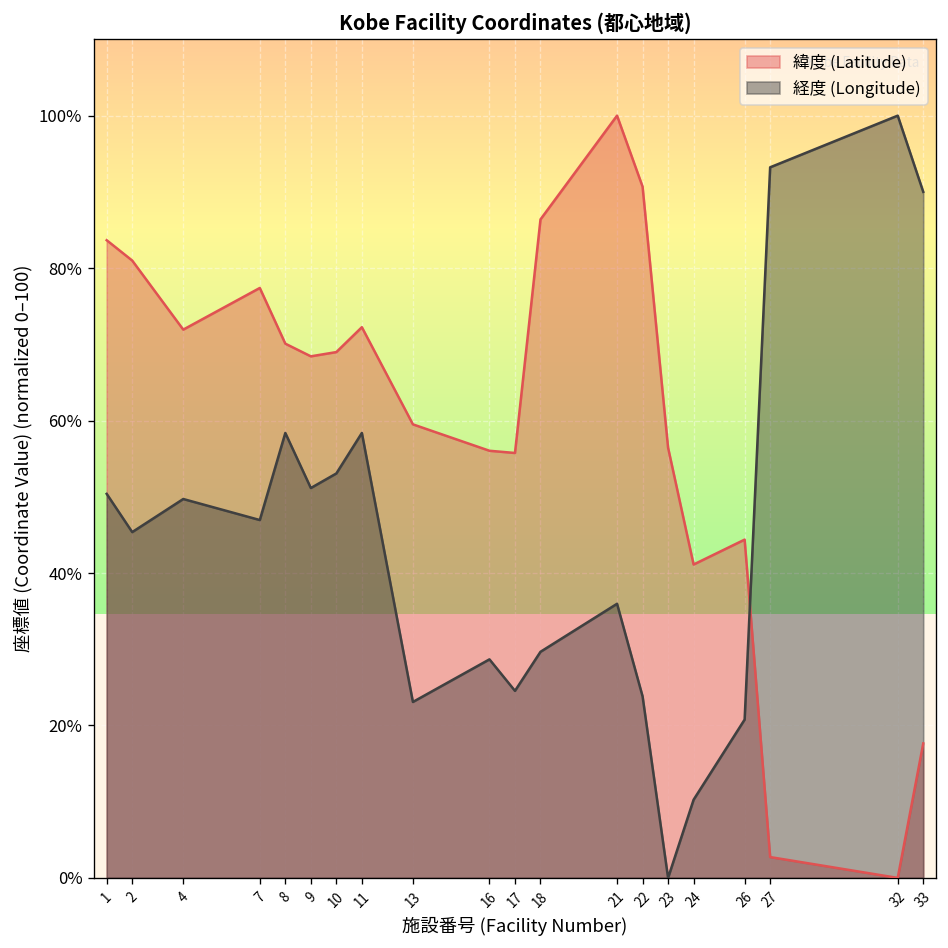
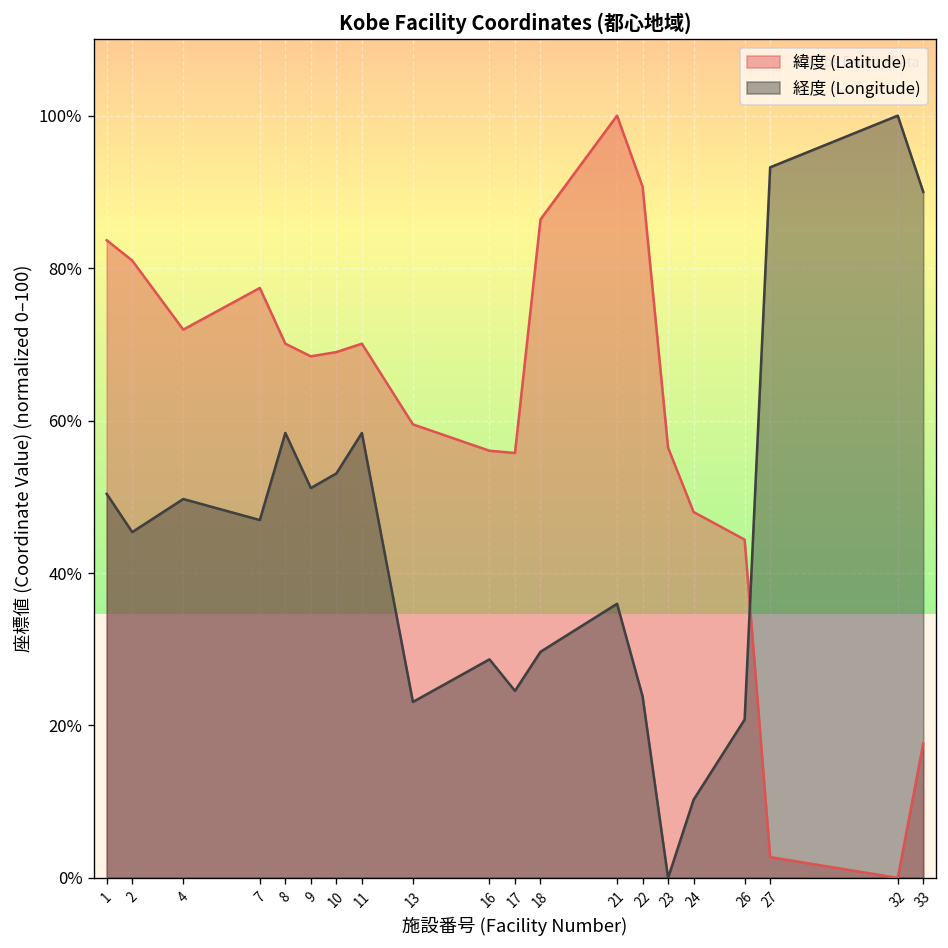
緯度 (Latitude), 11: 72% -> 70%
緯度 (Latitude), 24: 41% -> 48%
